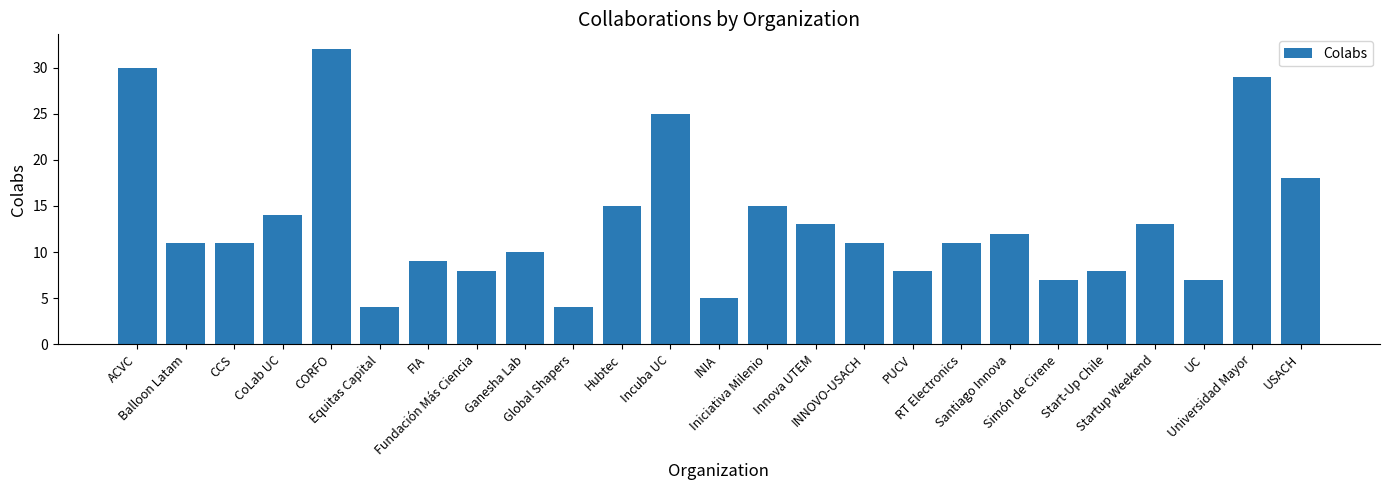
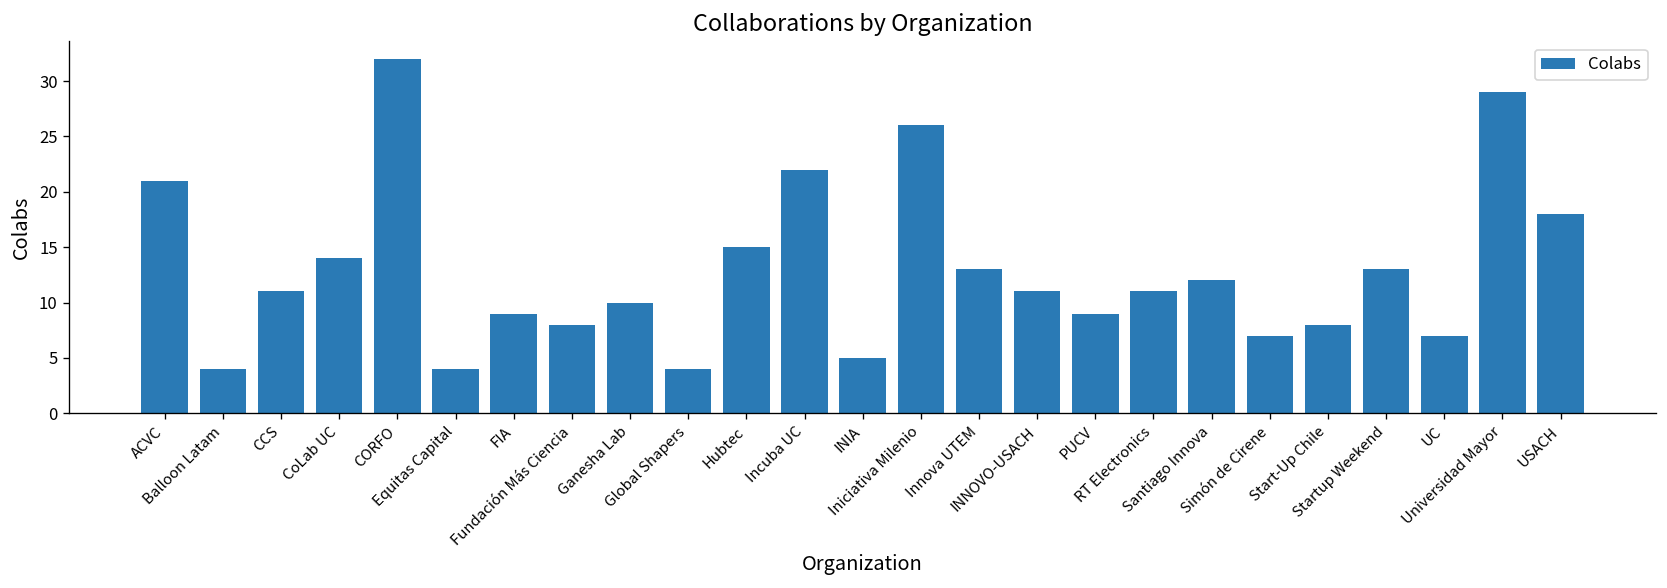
ACVC: 30 -> 21
Balloon Latam: 11 -> 4
Incuba UC: 25 -> 22
Iniciativa Milenio: 15 -> 26
PUCV: 8 -> 9
